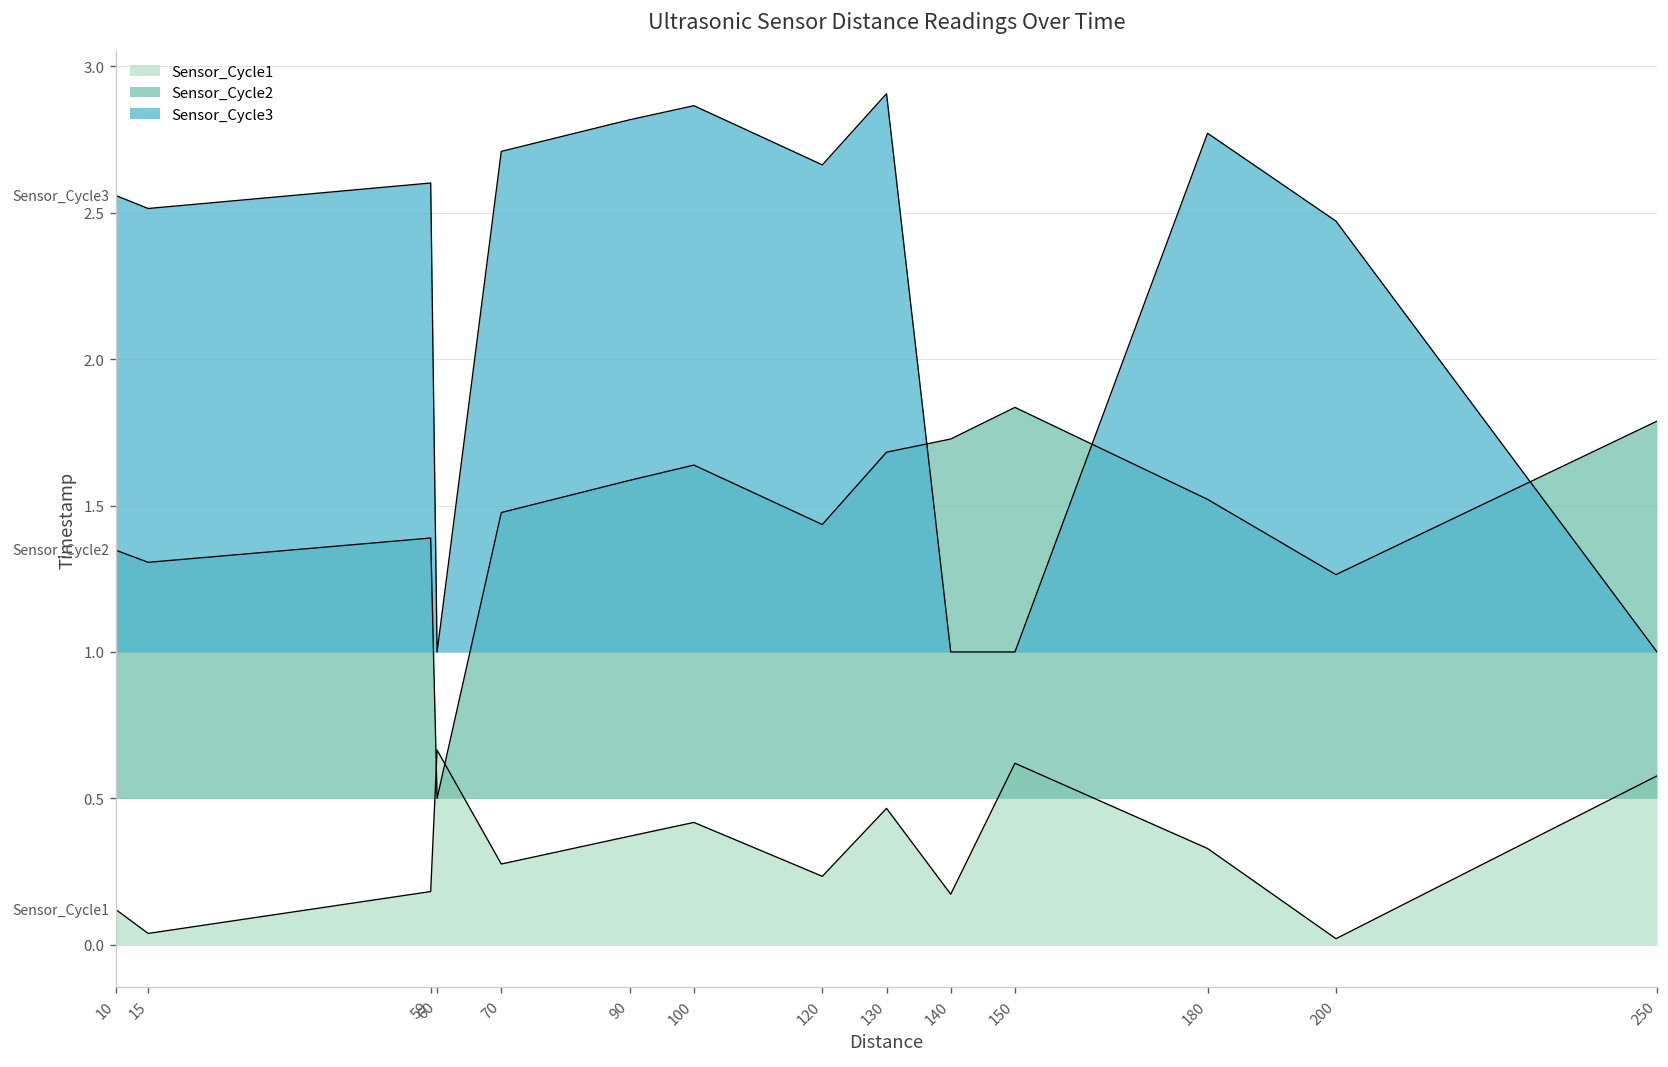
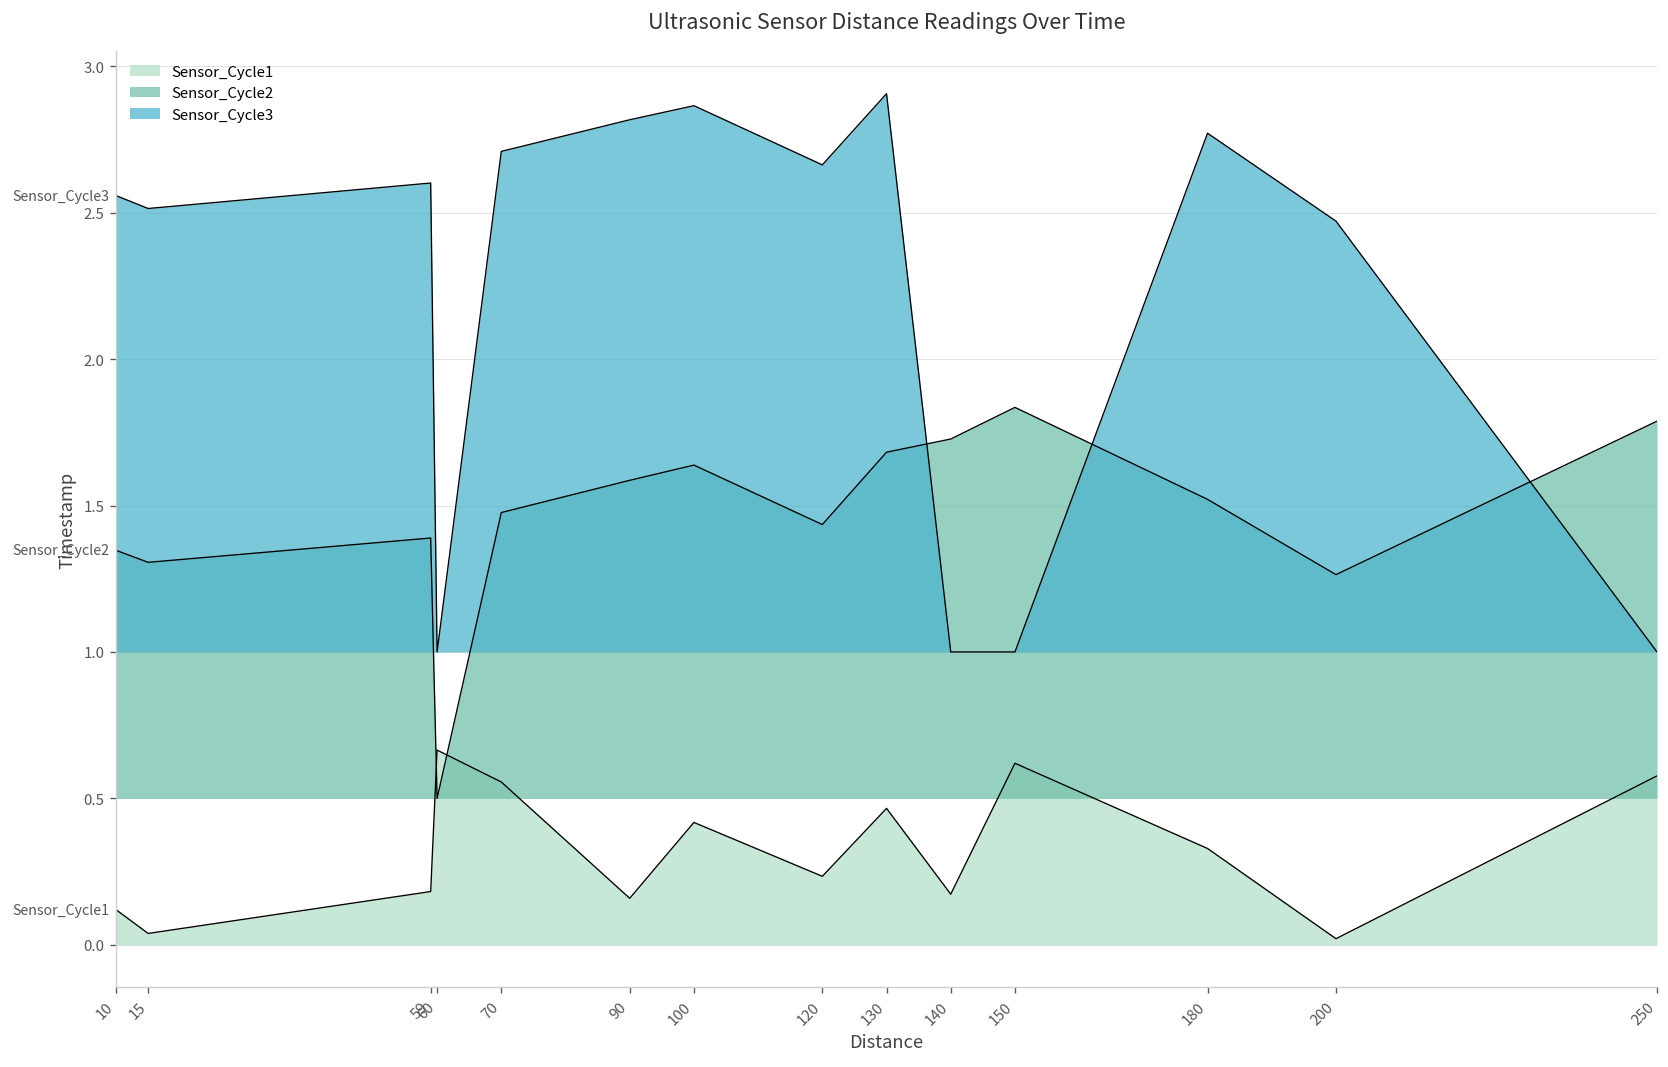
Sensor_Cycle1, 70: 0.28 -> 0.56
Sensor_Cycle1, 90: 0.37 -> 0.16
